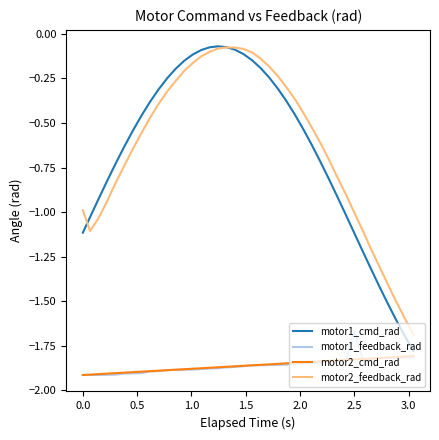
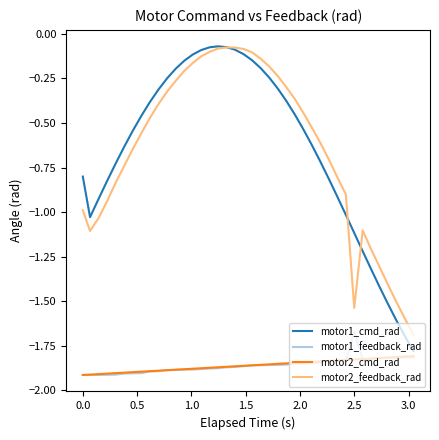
motor1_cmd_rad, 0.0: -1.12 -> -0.80
motor2_feedback_rad, 2.5: -1.00 -> -1.54
